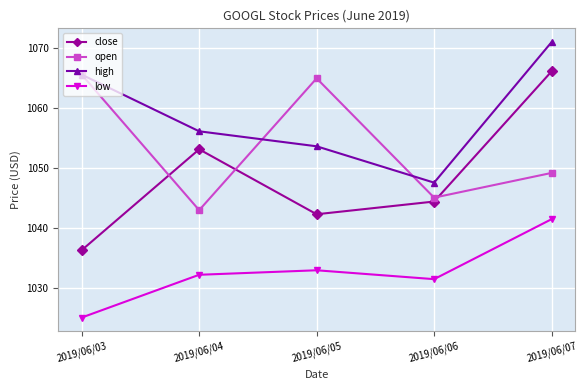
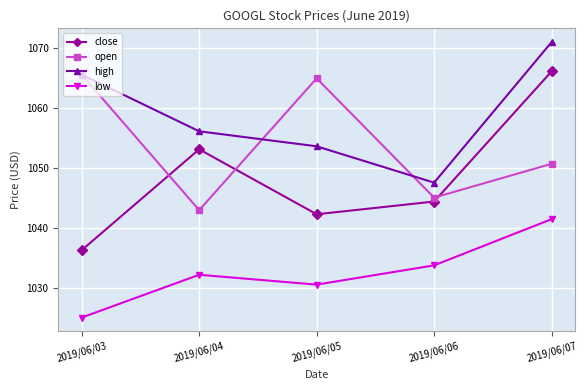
low, 2019/06/05: 1033 -> 1030
low, 2019/06/06: 1031 -> 1034
open, 2019/06/07: 1049 -> 1051
